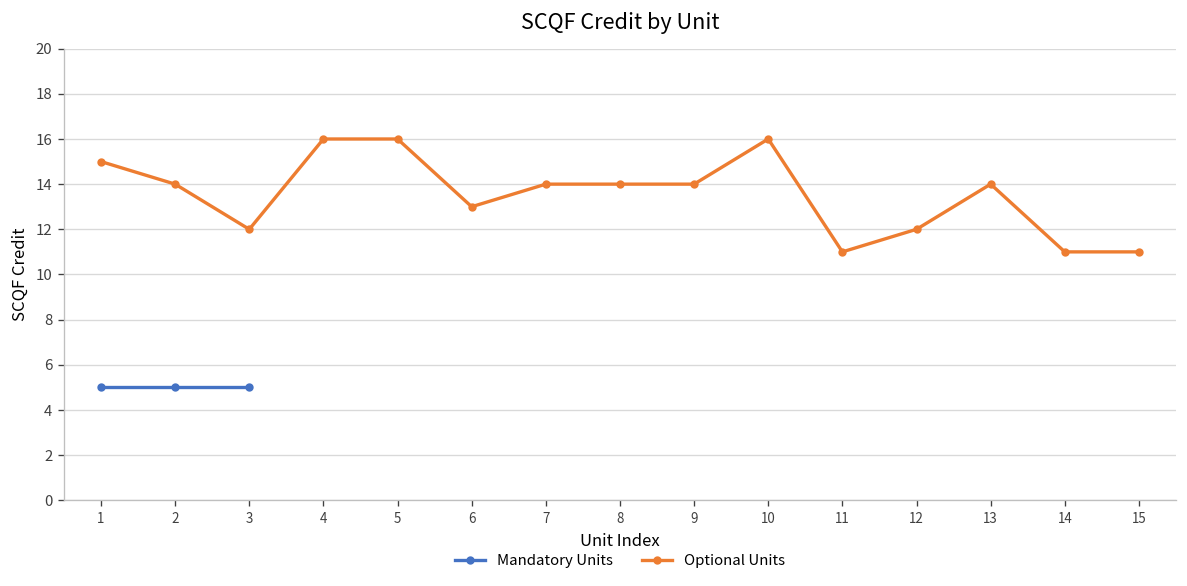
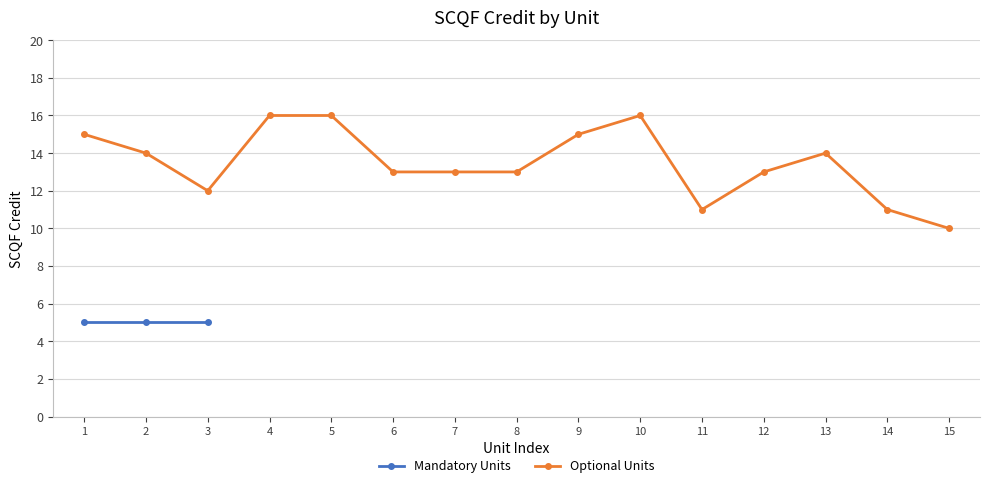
Optional Units, 7: 14 -> 13
Optional Units, 8: 14 -> 13
Optional Units, 9: 14 -> 15
Optional Units, 12: 12 -> 13
Optional Units, 15: 11 -> 10
